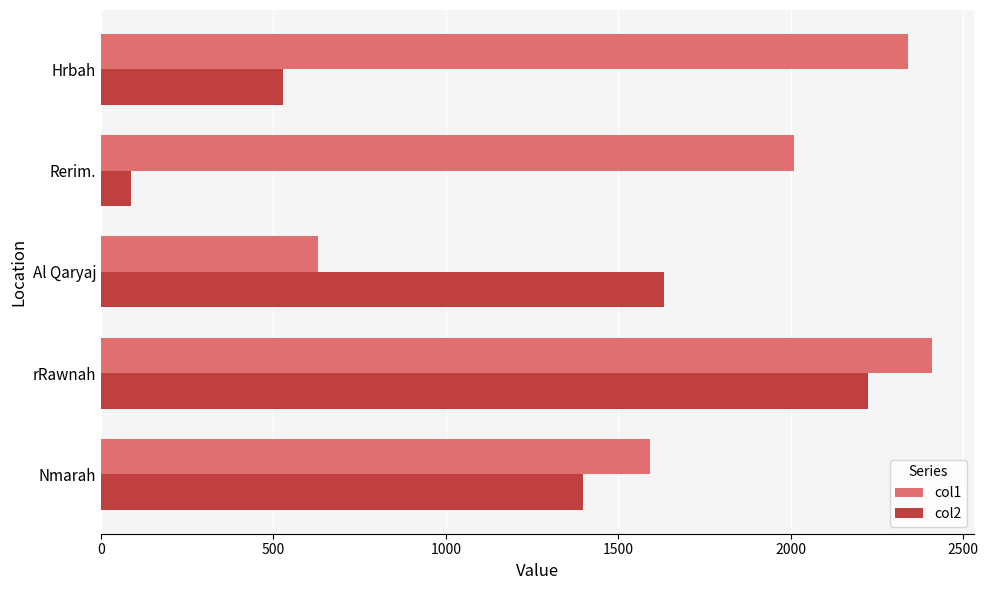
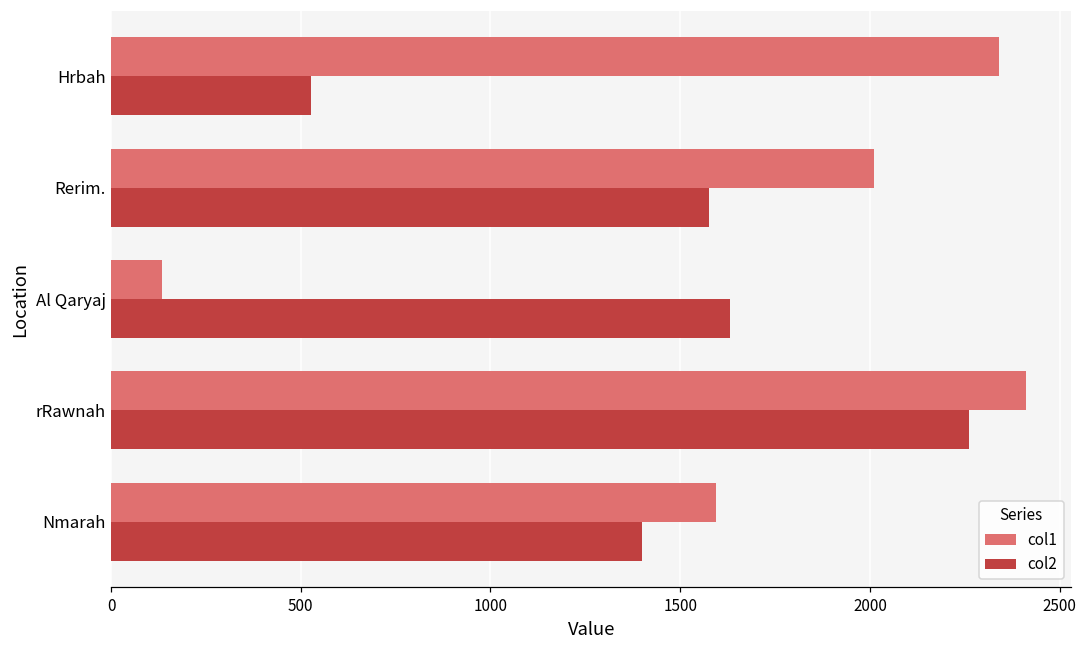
col2, Rerim.: 90 -> 1580
col1, Al Qaryaj: 630 -> 130
col2, rRawnah: 2220 -> 2260
